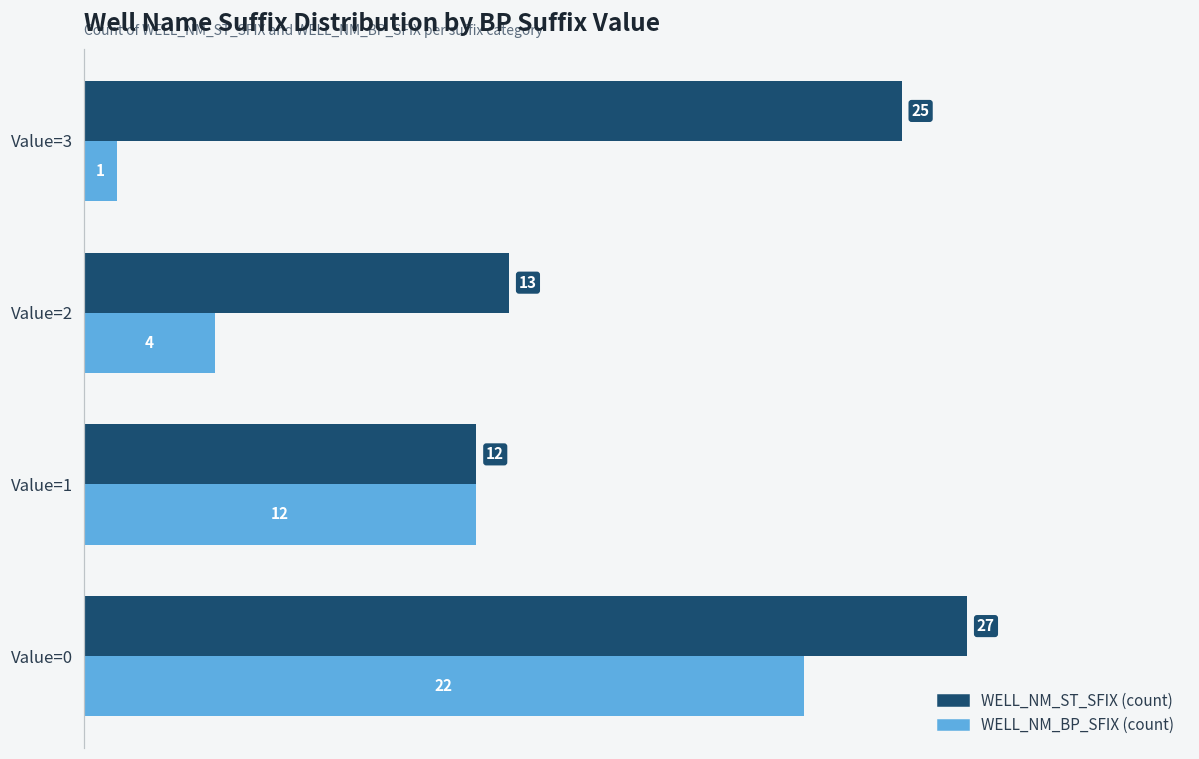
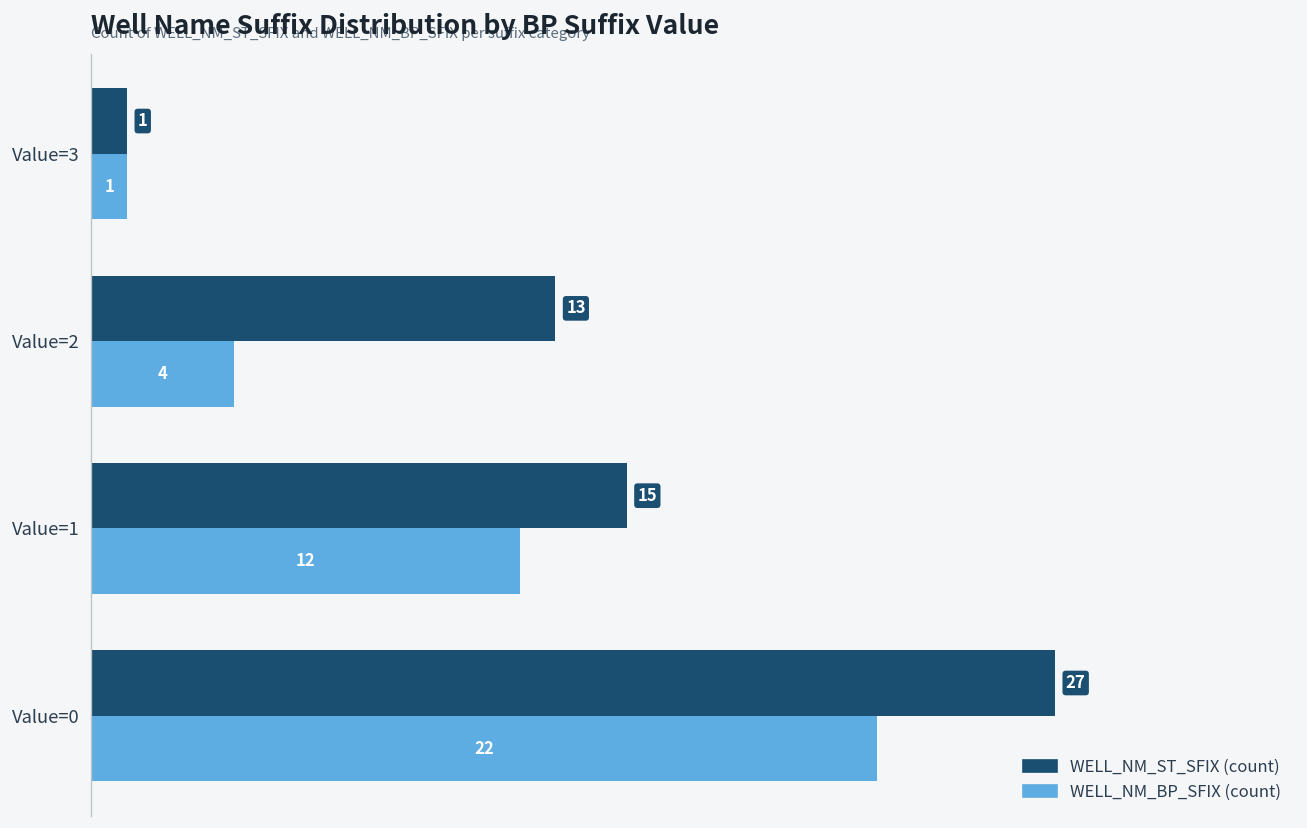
WELL_NM_ST_SFIX (count), Value=3: 25 -> 1
WELL_NM_ST_SFIX (count), Value=1: 12 -> 15
